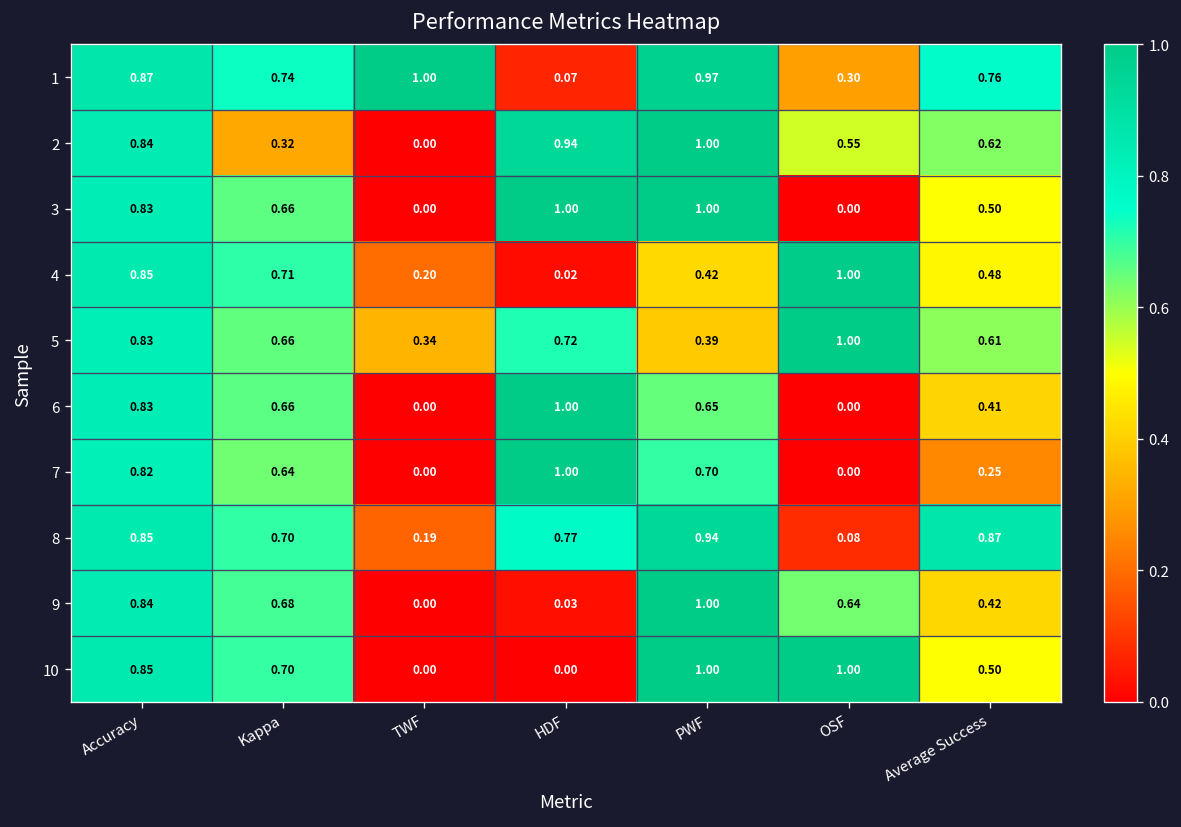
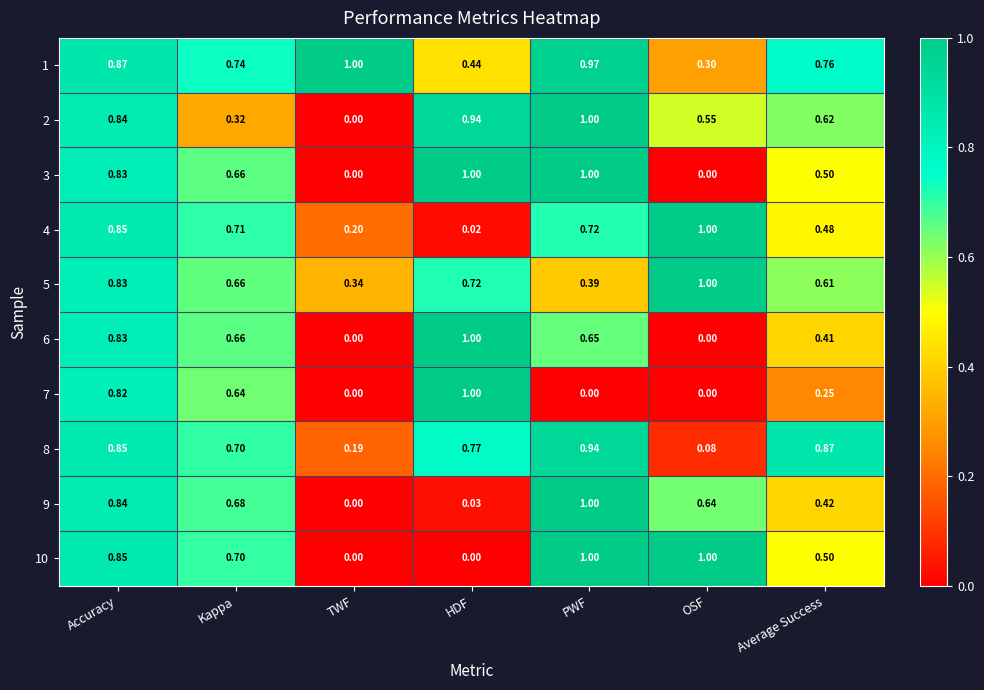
1, HDF: 0.07 -> 0.44
4, PWF: 0.42 -> 0.72
7, PWF: 0.70 -> 0.00
